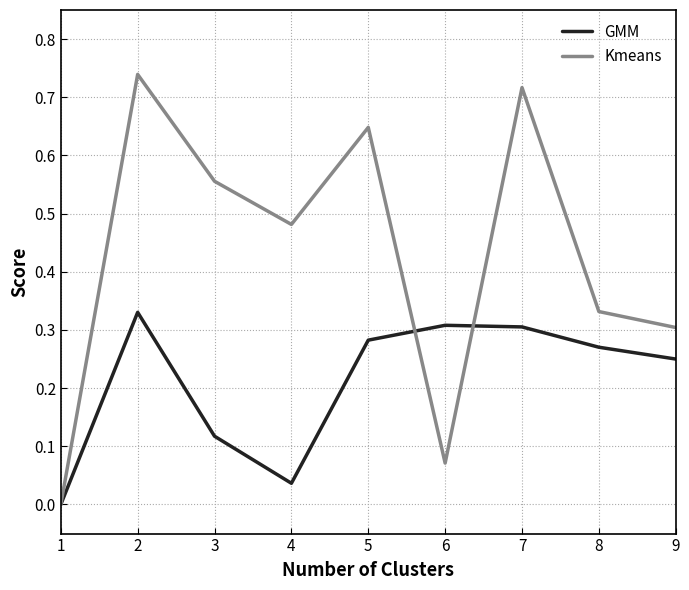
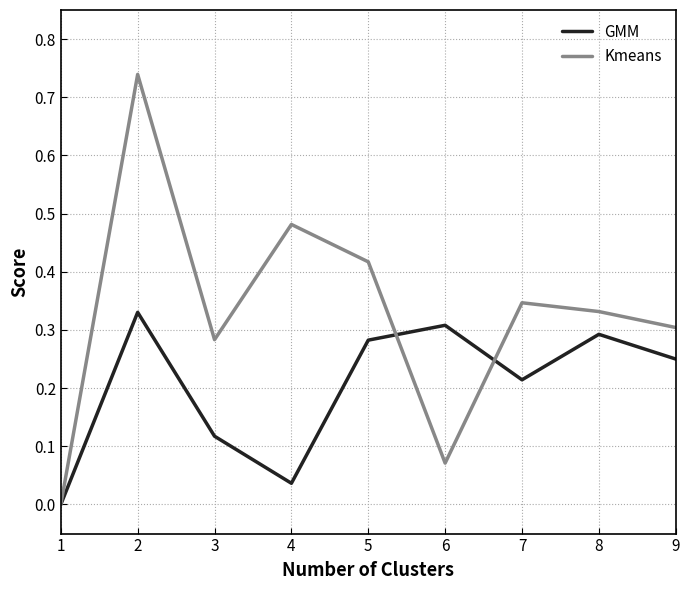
Kmeans, 3: 0.56 -> 0.28
Kmeans, 5: 0.65 -> 0.42
GMM, 7: 0.31 -> 0.21
Kmeans, 7: 0.72 -> 0.35
GMM, 8: 0.27 -> 0.29
